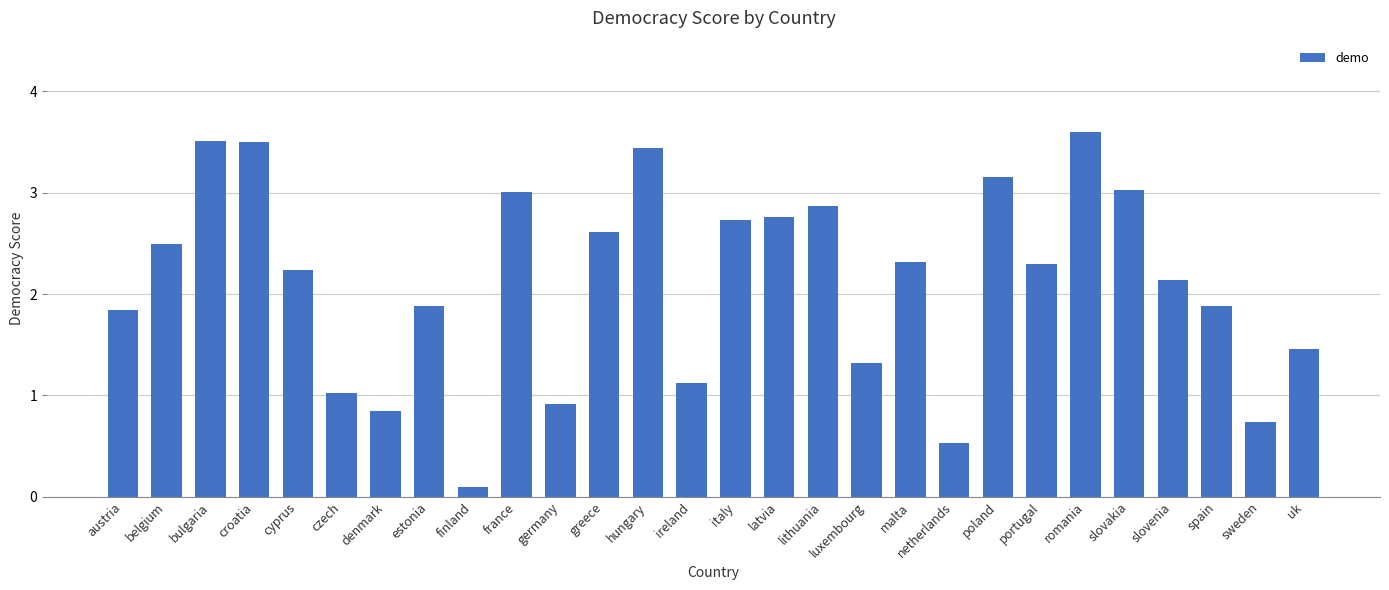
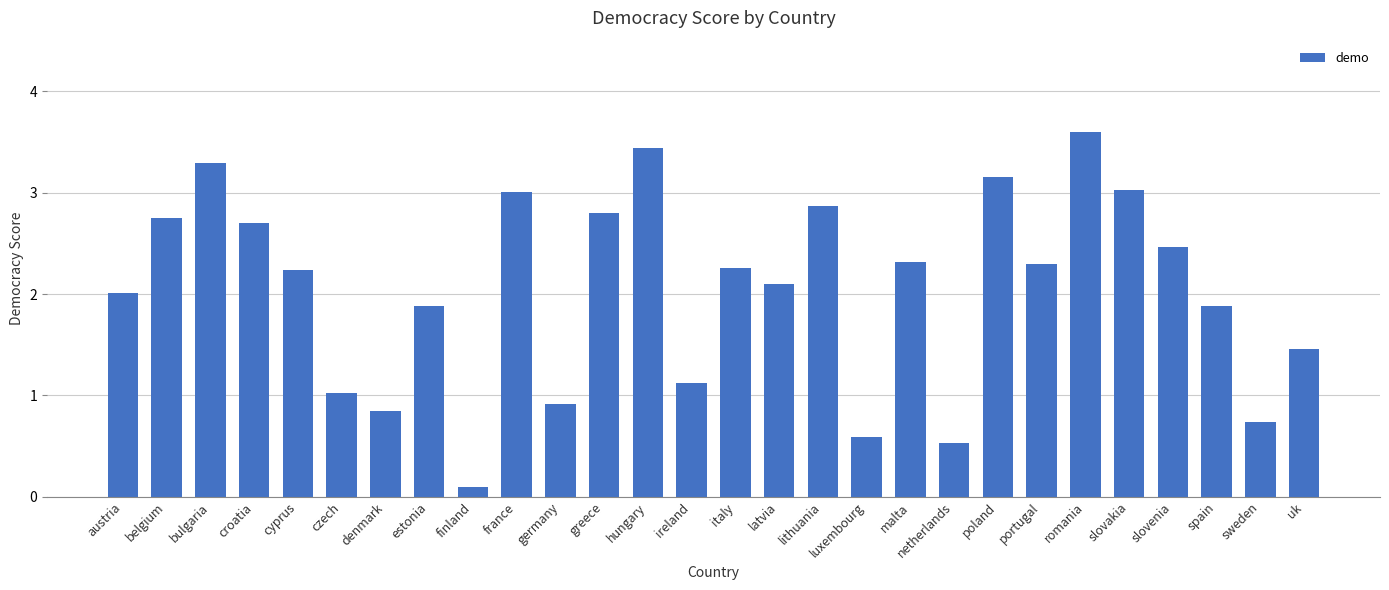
austria: 1.84 -> 2.01
belgium: 2.49 -> 2.75
bulgaria: 3.51 -> 3.29
croatia: 3.5 -> 2.7
greece: 2.61 -> 2.80
italy: 2.73 -> 2.26
latvia: 2.76 -> 2.10
luxembourg: 1.32 -> 0.59
slovenia: 2.14 -> 2.46
